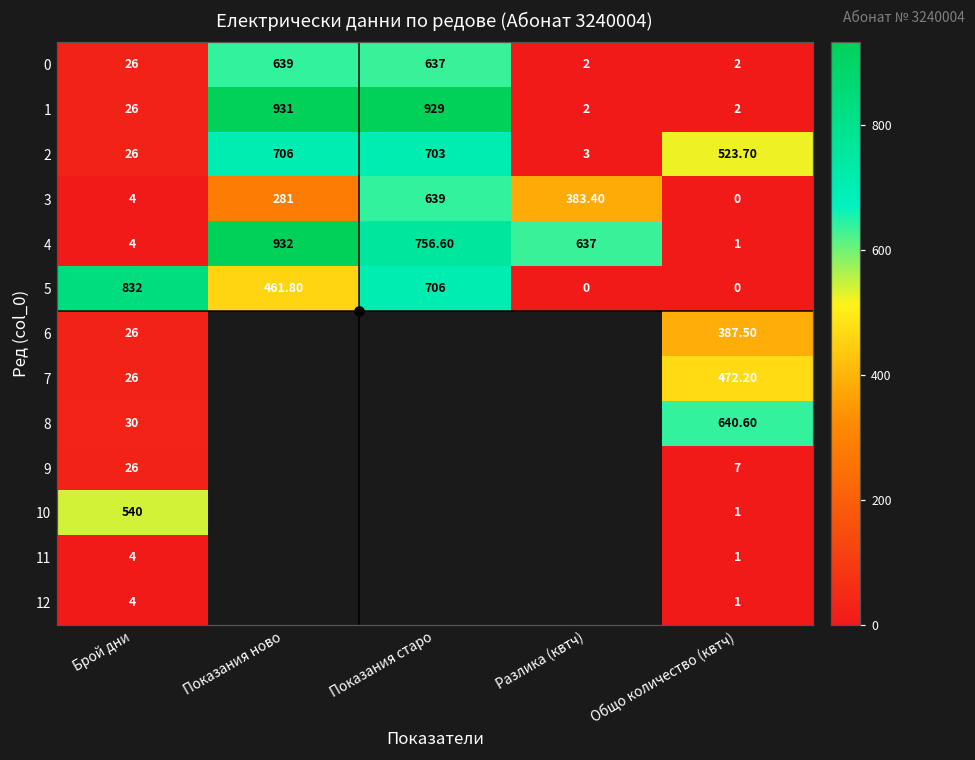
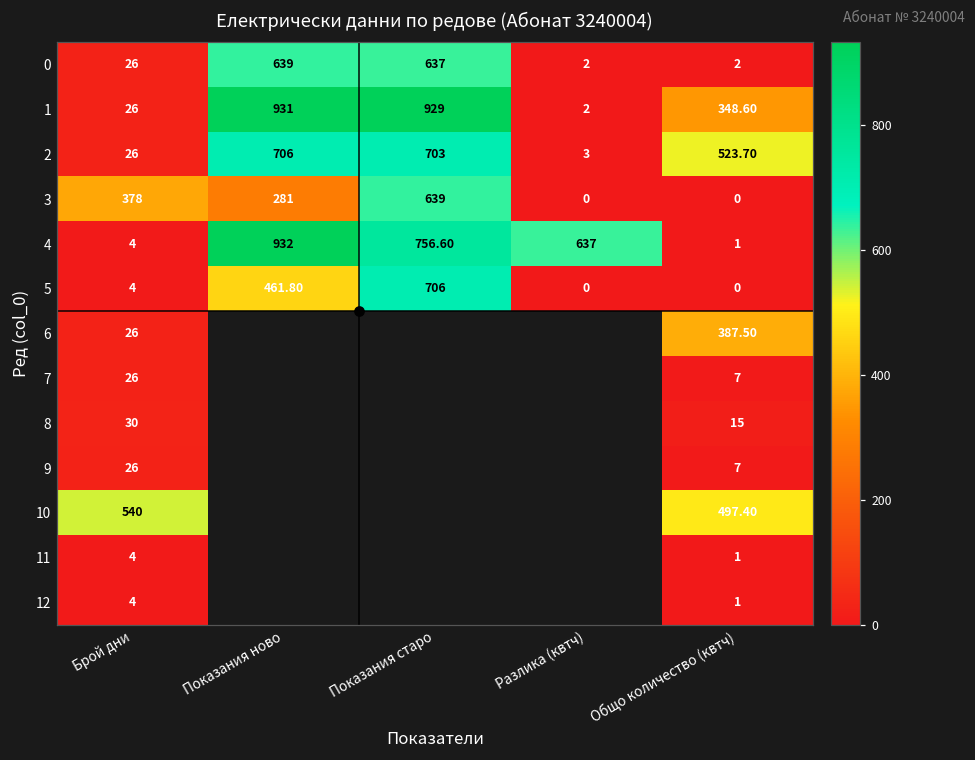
1, Общо количество (квтч): 2 -> 348.60
3, Брой дни: 4 -> 378
3, Разлика (квтч): 383.40 -> 0
5, Брой дни: 832 -> 4
7, Общо количество (квтч): 472.20 -> 7
8, Общо количество (квтч): 640.60 -> 15
10, Общо количество (квтч): 1 -> 497.40
